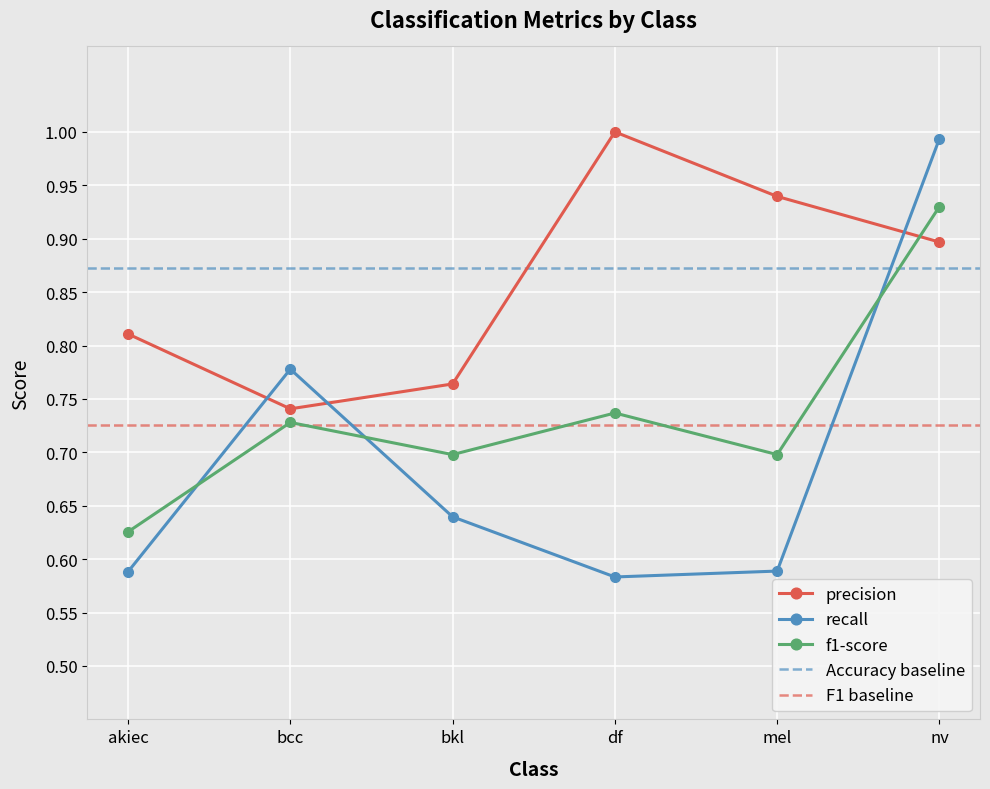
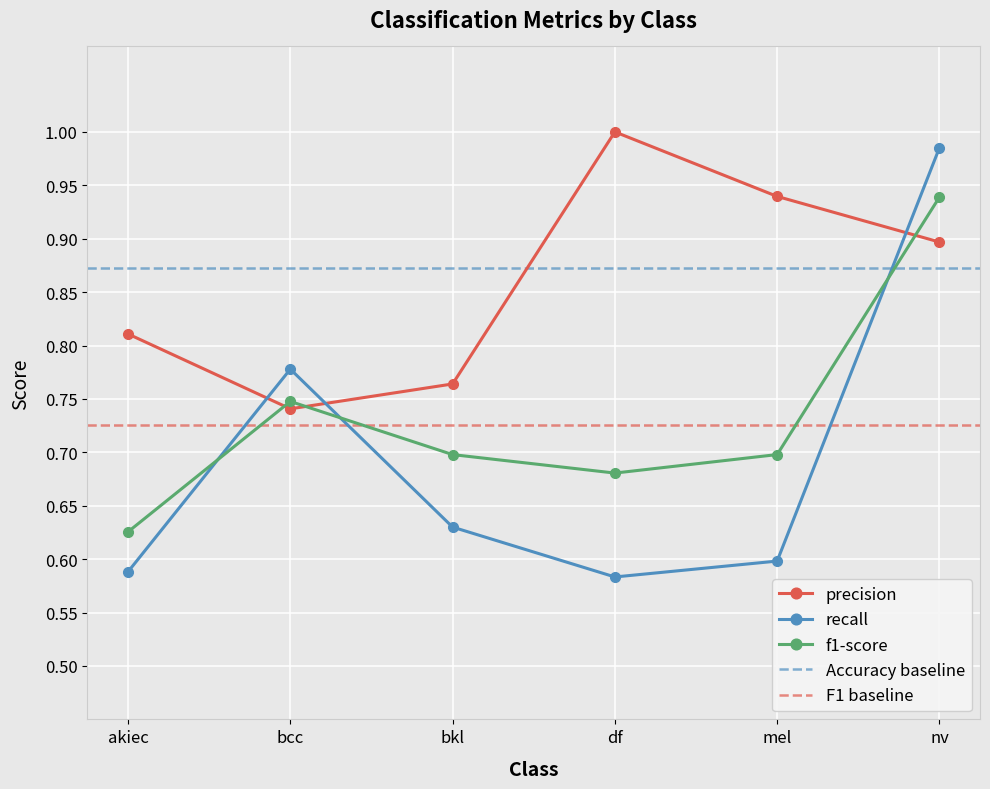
f1-score, bcc: 0.728 -> 0.748
recall, bkl: 0.640 -> 0.630
f1-score, df: 0.737 -> 0.681
recall, mel: 0.589 -> 0.598
recall, nv: 0.994 -> 0.985
f1-score, nv: 0.930 -> 0.939
